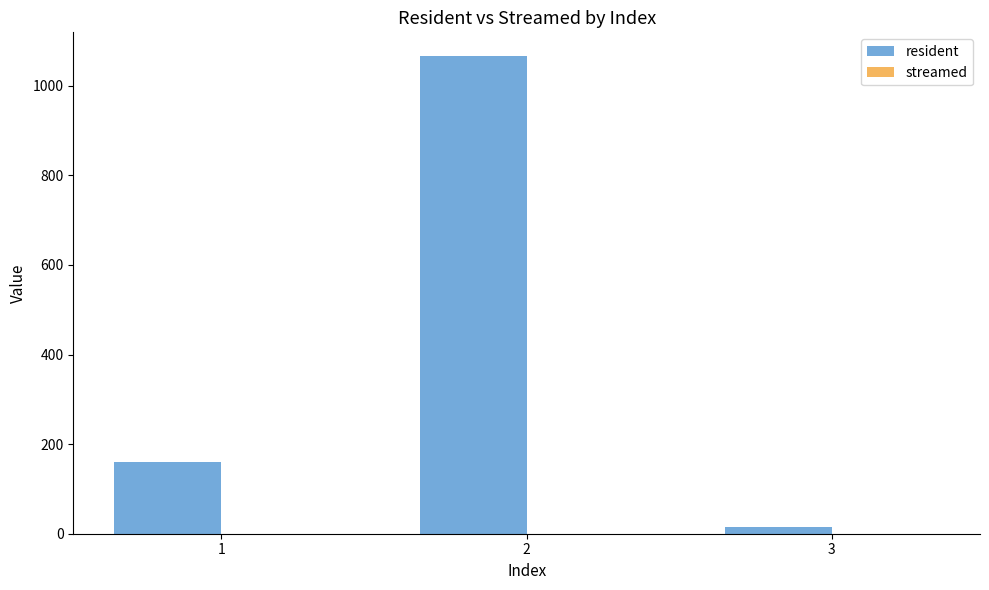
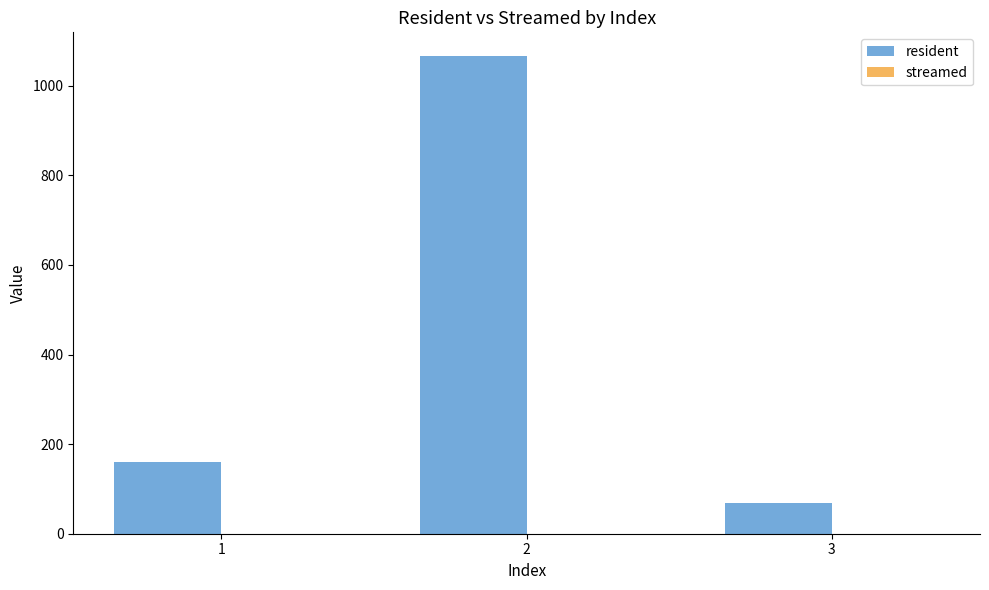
resident, 3: 20 -> 70
